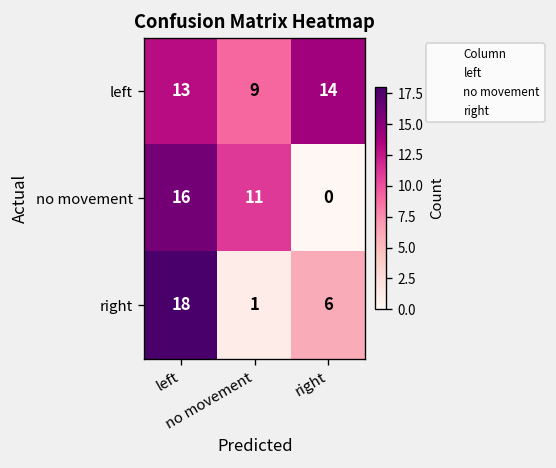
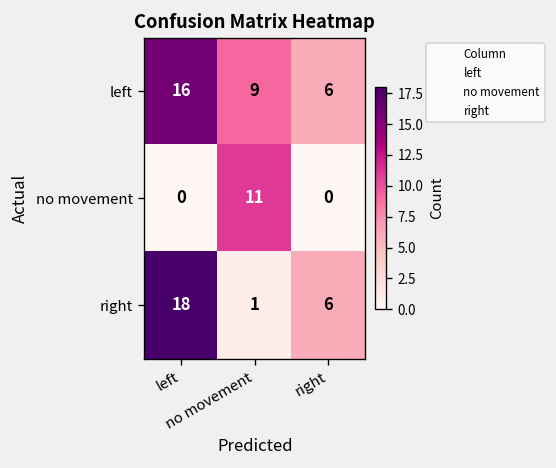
left, left: 13 -> 16
left, right: 14 -> 6
no movement, left: 16 -> 0
